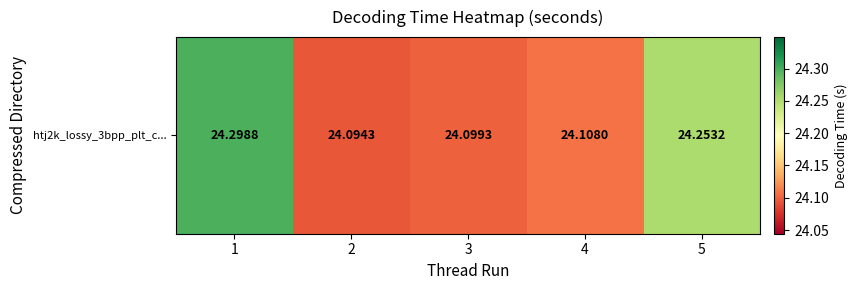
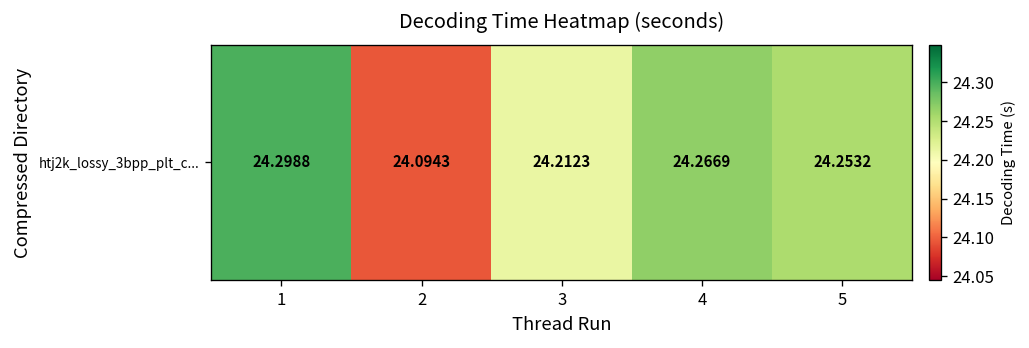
htj2k_lossy_3bpp_plt_c..., 3: 24.0993 -> 24.2123
htj2k_lossy_3bpp_plt_c..., 4: 24.1080 -> 24.2669
